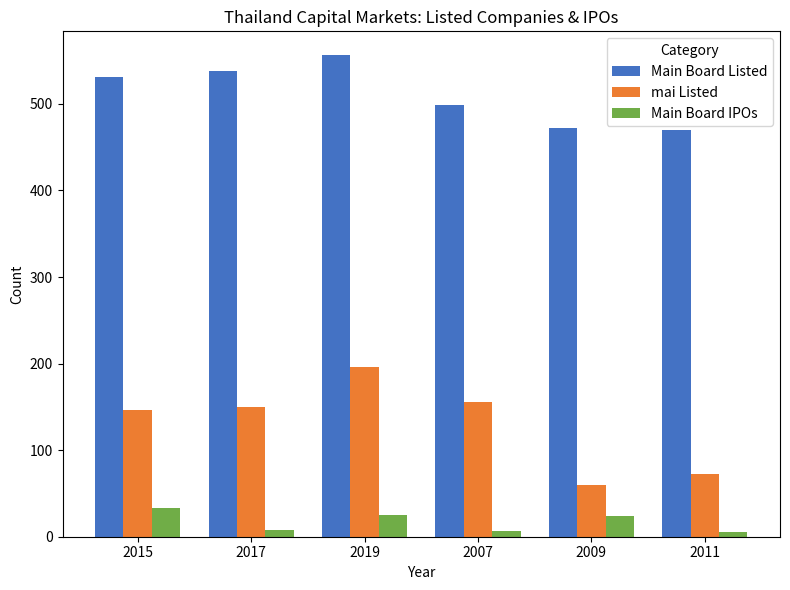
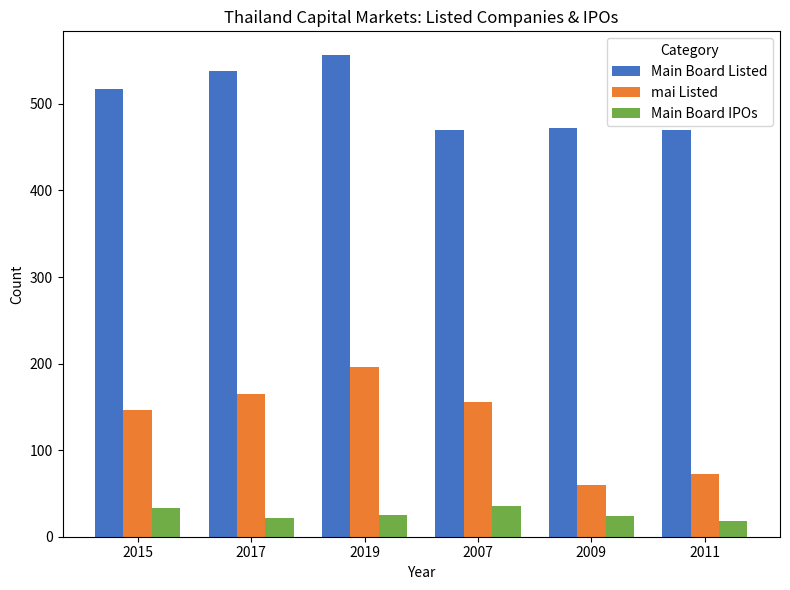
Main Board Listed, 2015: 530 -> 520
mai Listed, 2017: 150 -> 170
Main Board IPOs, 2017: 10 -> 20
Main Board Listed, 2007: 500 -> 470
Main Board IPOs, 2007: 10 -> 40
Main Board IPOs, 2011: 10 -> 20
